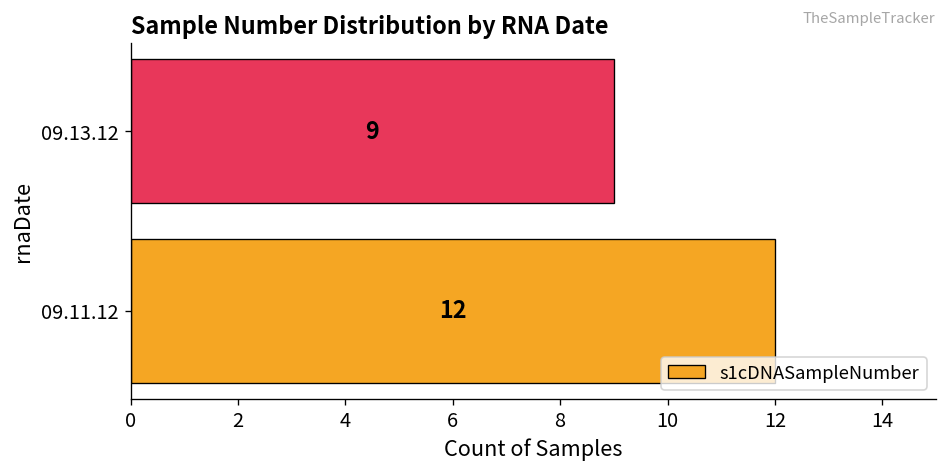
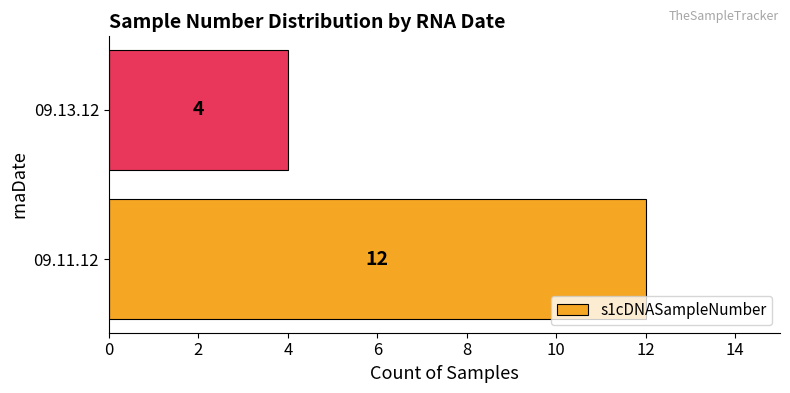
09.13.12: 9 -> 4
